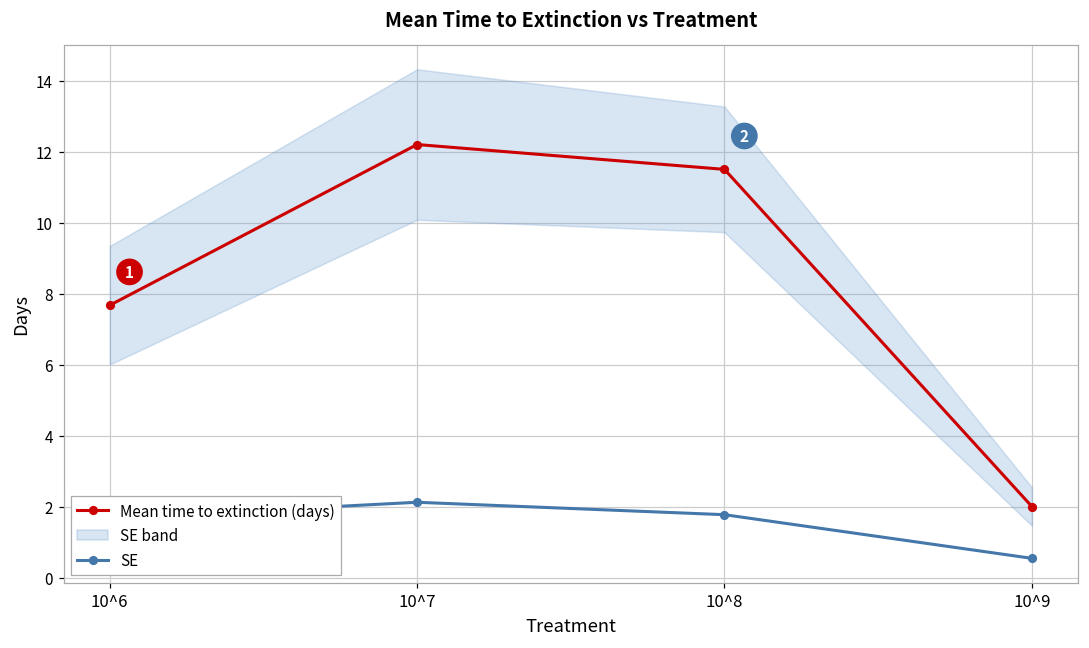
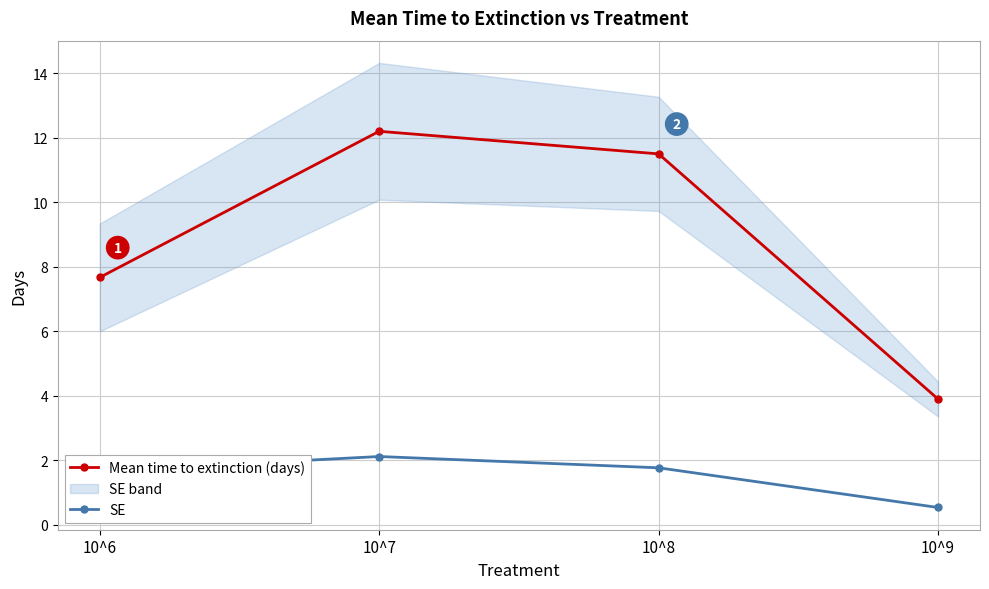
Mean time to extinction (days), 10^9: 2.0 -> 3.9
